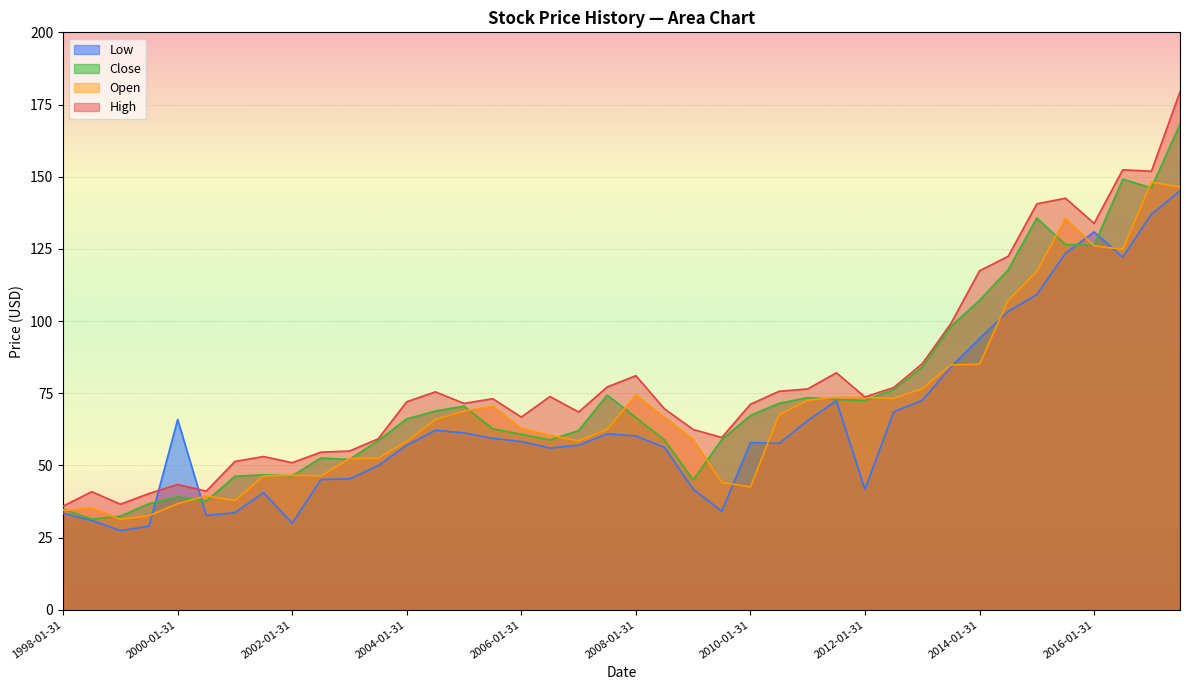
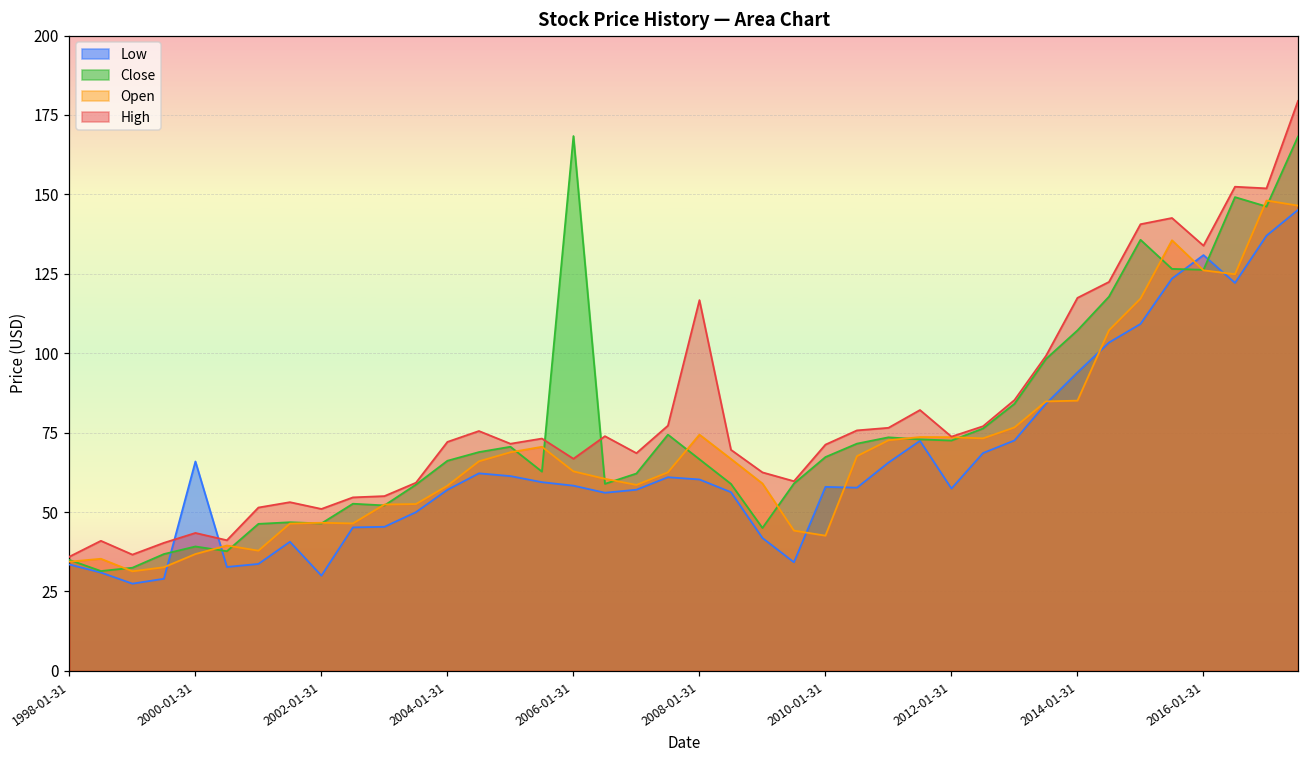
Close, 2006-01-31: 61 -> 168
High, 2008-01-31: 81 -> 117
Low, 2012-01-31: 42 -> 57
